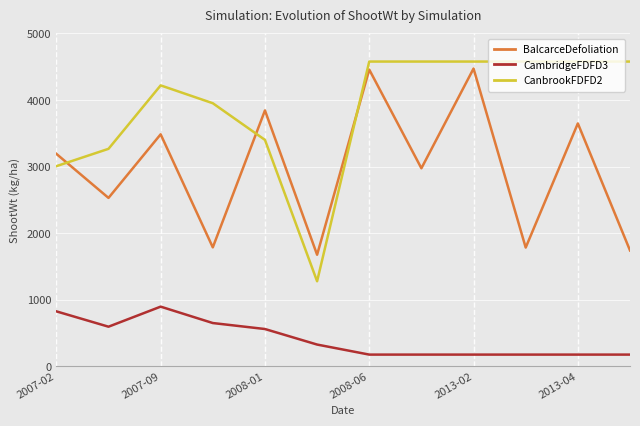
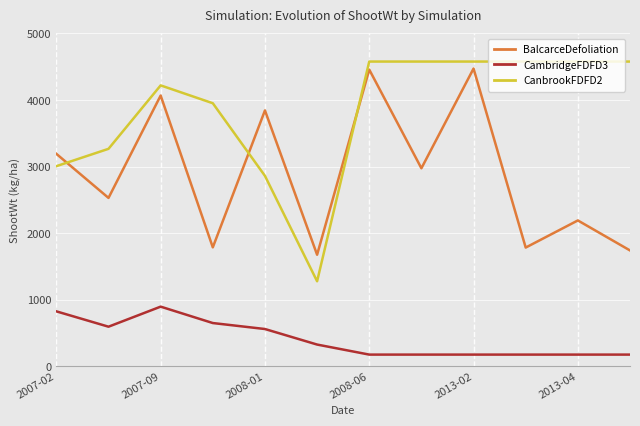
BalcarceDefoliation, 2007-09: 3500 -> 4100
CanbrookFDFD2, 2008-01: 3400 -> 2900
BalcarceDefoliation, 2013-04: 3600 -> 2200
